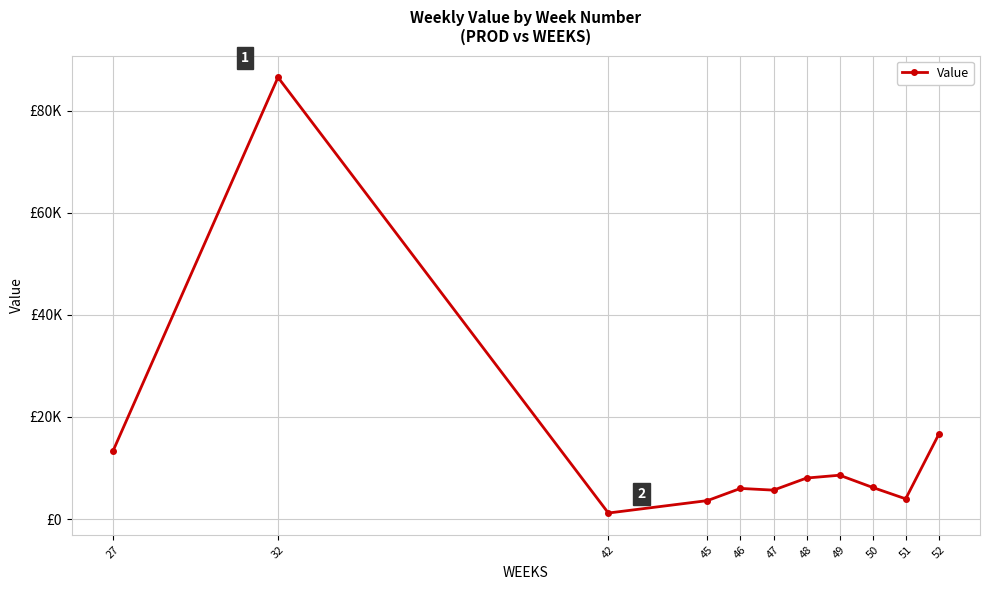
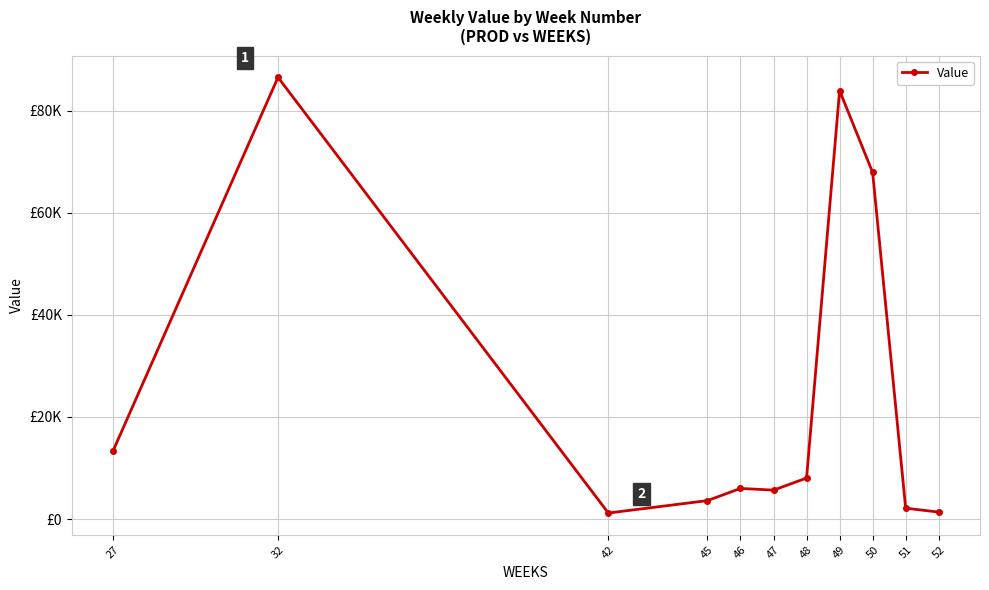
49: £9000 -> £84000
50: £6000 -> £68000
51: £4000 -> £2000
52: £17000 -> £1000
